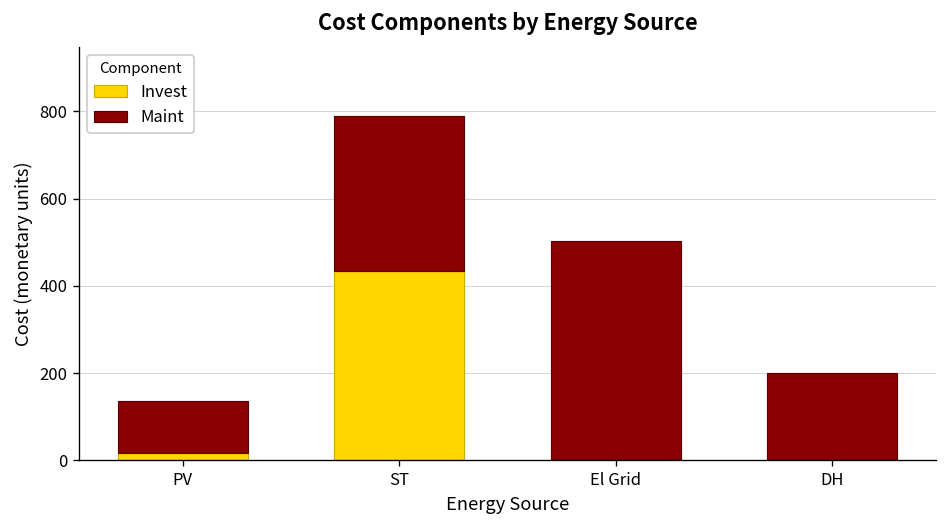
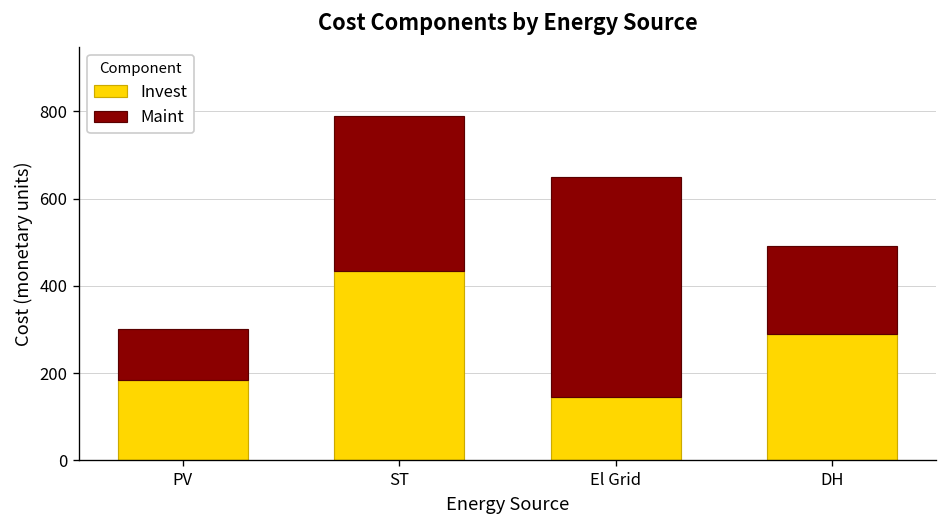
Invest, PV: 20 -> 180
Invest, El Grid: 0 -> 150
Invest, DH: 0 -> 290
